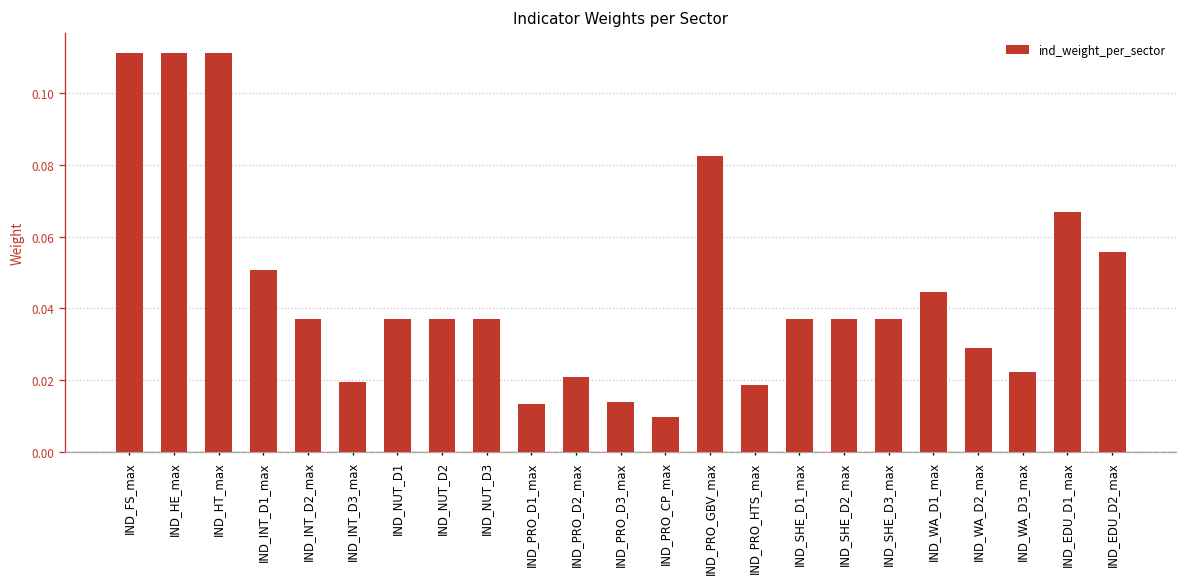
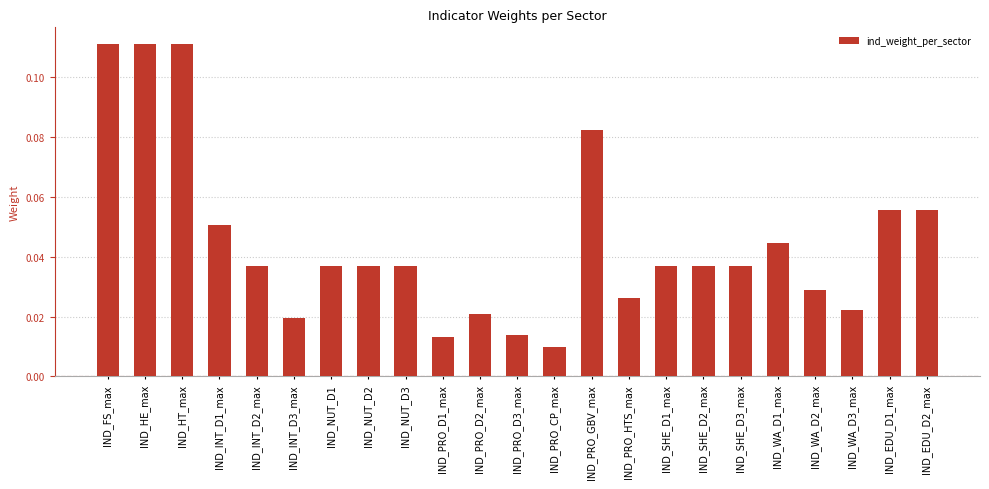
IND_PRO_HTS_max: 0.019 -> 0.026
IND_EDU_D1_max: 0.067 -> 0.056
